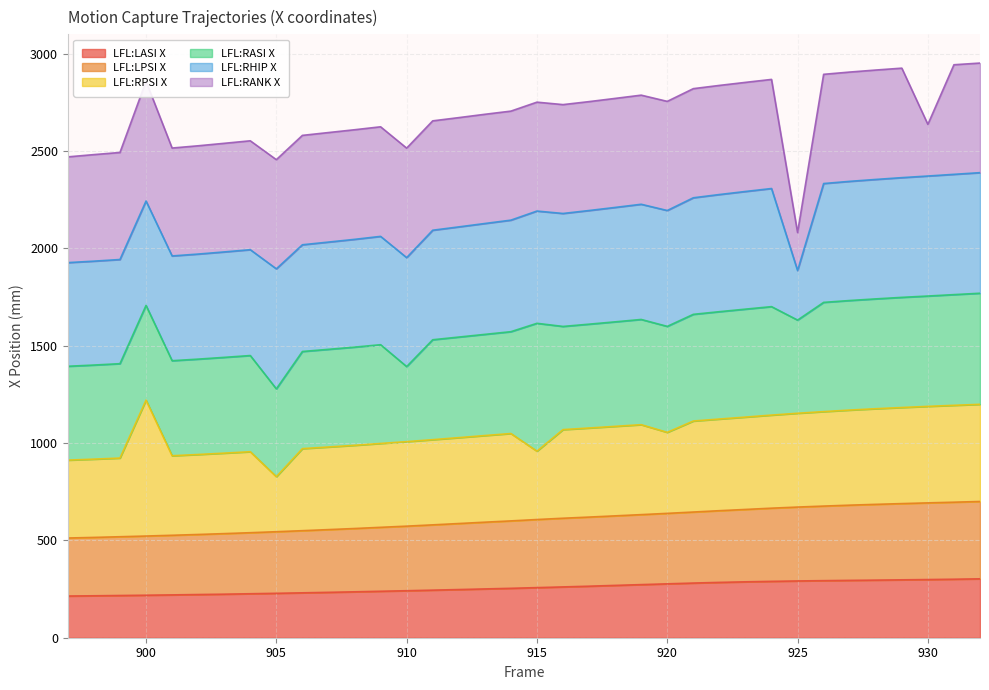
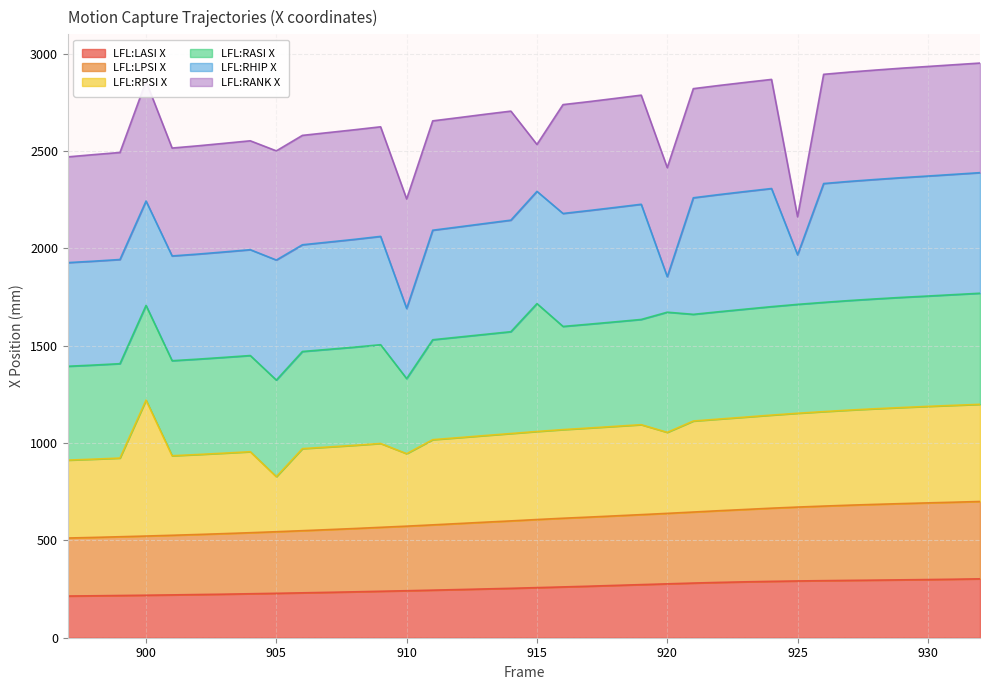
LFL:RASI X, 905: 450 -> 500
LFL:RPSI X, 910: 430 -> 370
LFL:RHIP X, 910: 560 -> 360
LFL:RPSI X, 915: 350 -> 450
LFL:RANK X, 915: 560 -> 240
LFL:RASI X, 920: 540 -> 620
LFL:RHIP X, 920: 600 -> 180
LFL:RASI X, 925: 480 -> 560
LFL:RANK X, 930: 270 -> 560
